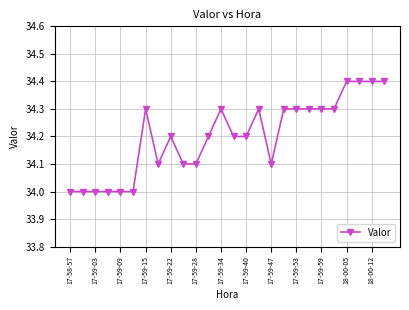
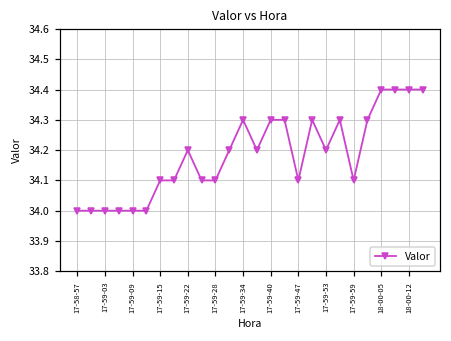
17-59-15: 34.3 -> 34.1
17-59-40: 34.2 -> 34.3
17-59-53: 34.3 -> 34.2
17-59-59: 34.3 -> 34.1
